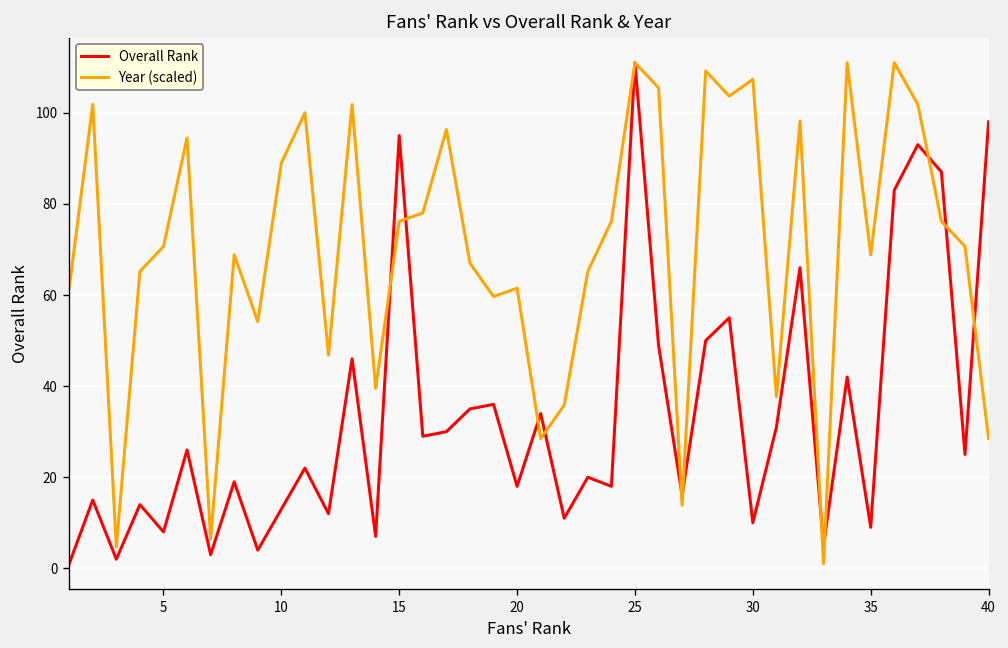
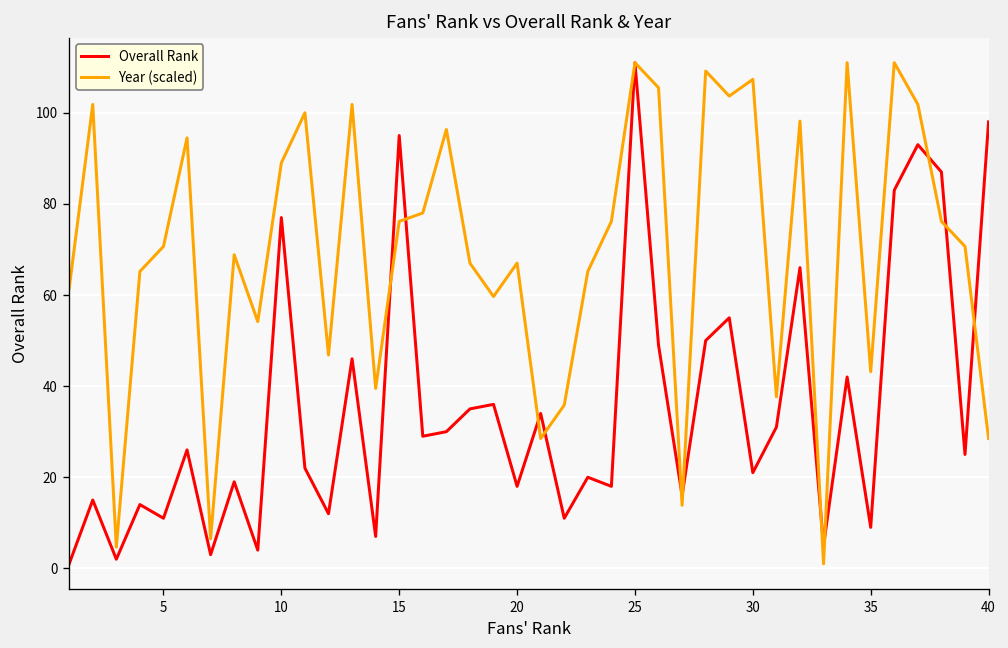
Overall Rank, 5: 8 -> 11
Overall Rank, 10: 13 -> 77
Year (scaled), 20: 62 -> 67
Overall Rank, 30: 10 -> 21
Year (scaled), 35: 69 -> 43
